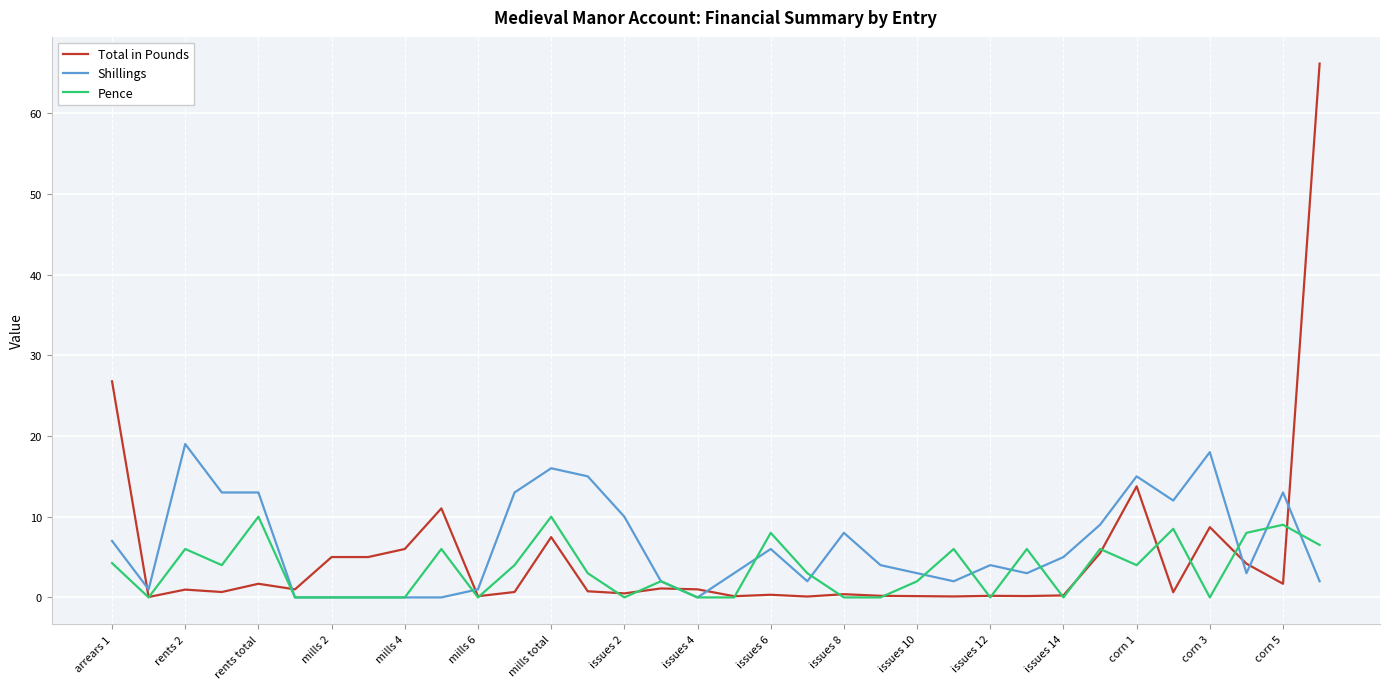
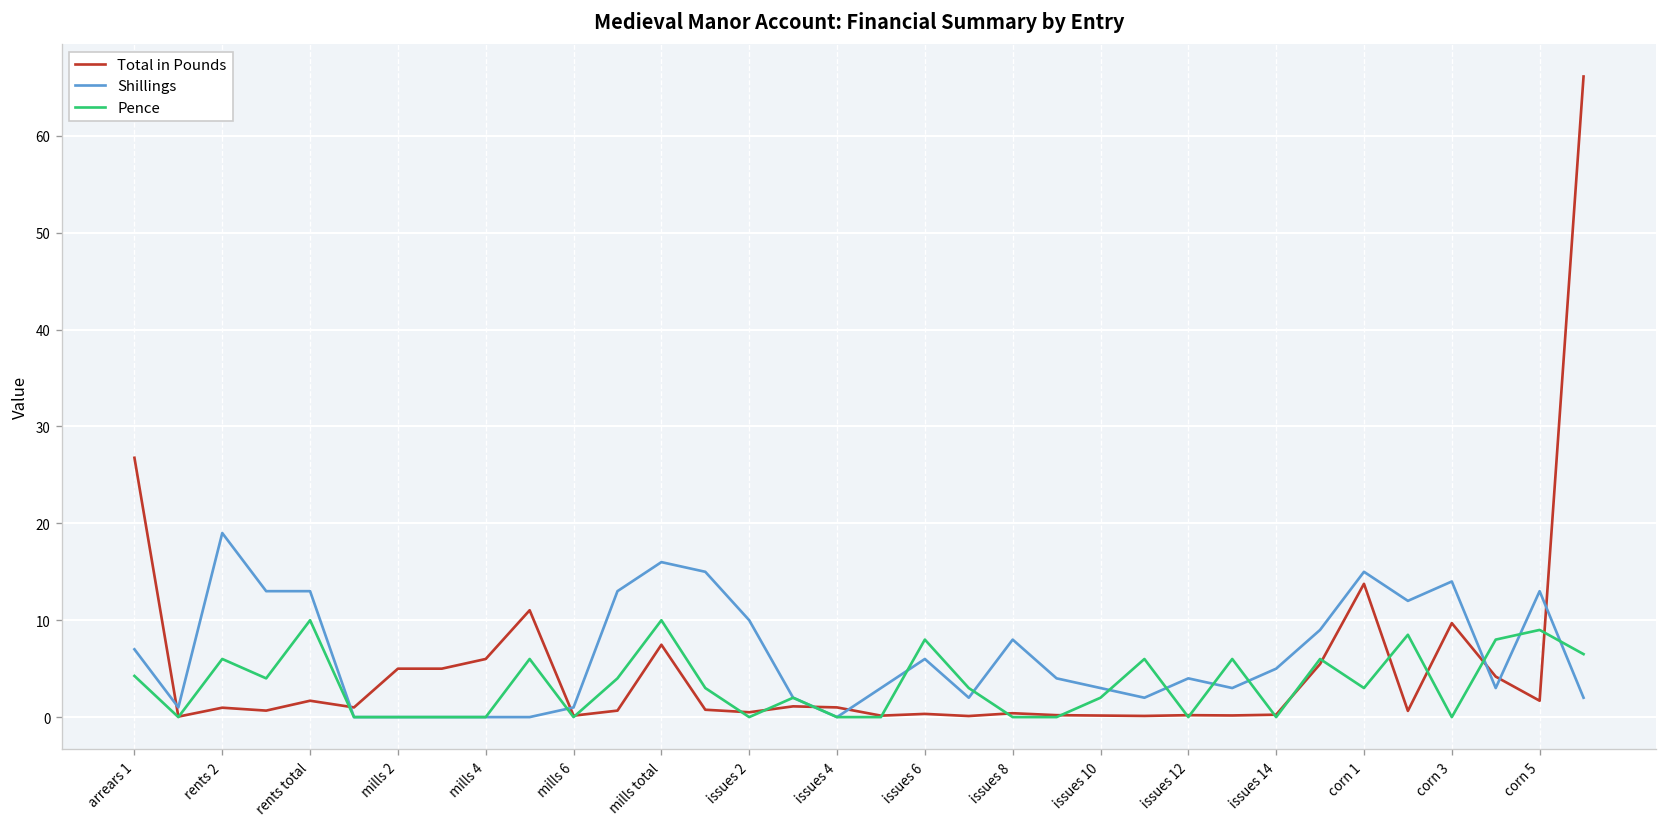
Pence, corn 1: 4 -> 3
Total in Pounds, corn 3: 9 -> 10
Shillings, corn 3: 18 -> 14
